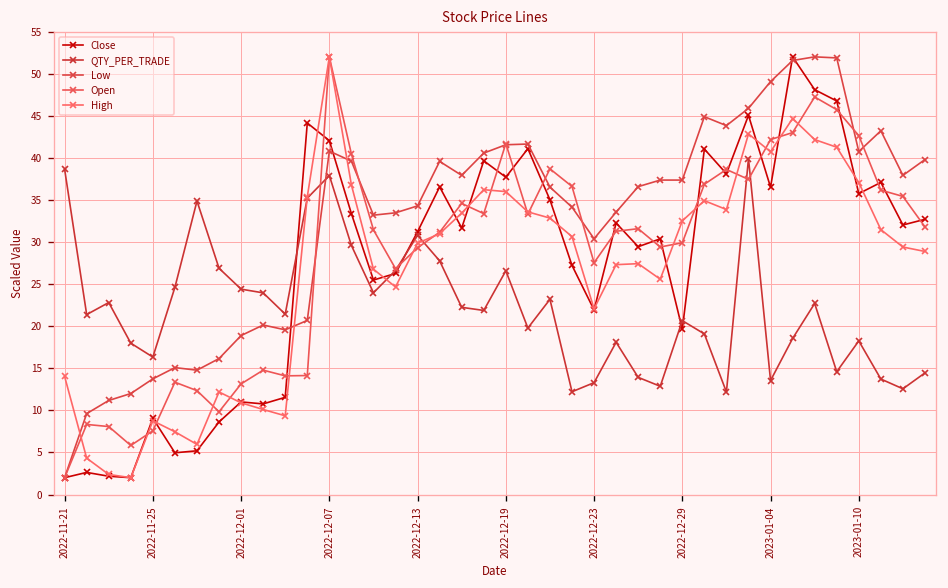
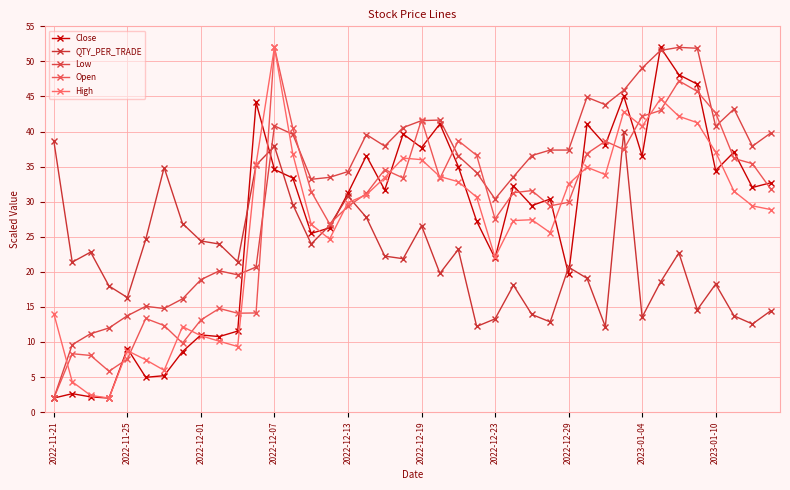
Close, 2022-12-07: 42 -> 35
Close, 2023-01-10: 36 -> 34
